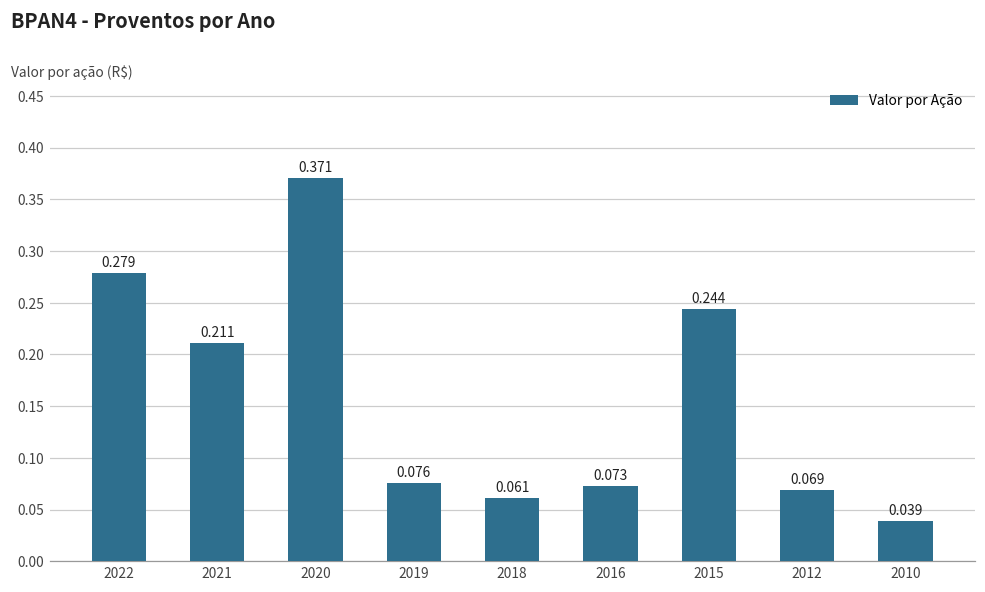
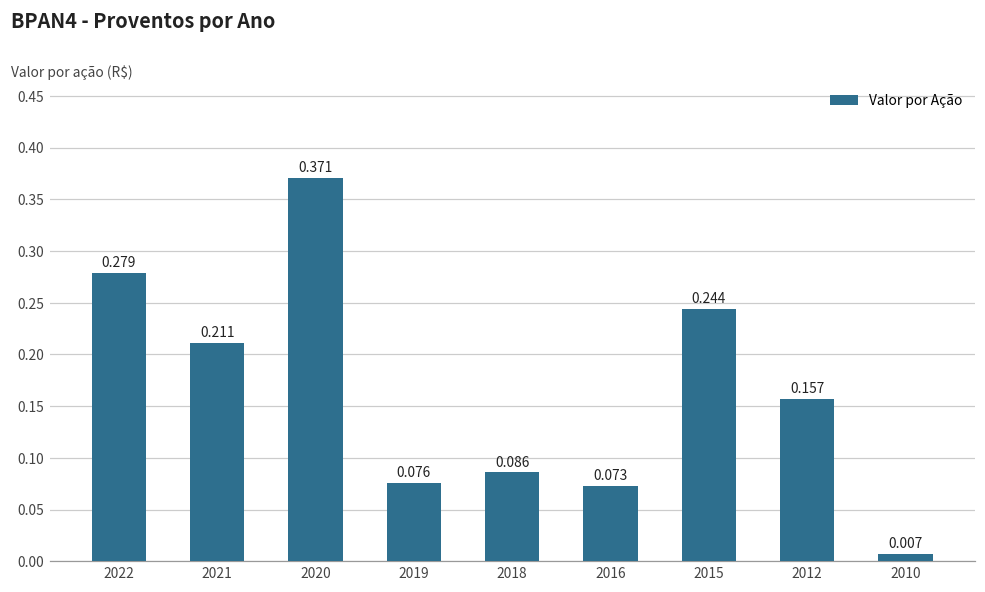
2018: 0.061 -> 0.086
2012: 0.069 -> 0.157
2010: 0.039 -> 0.007
